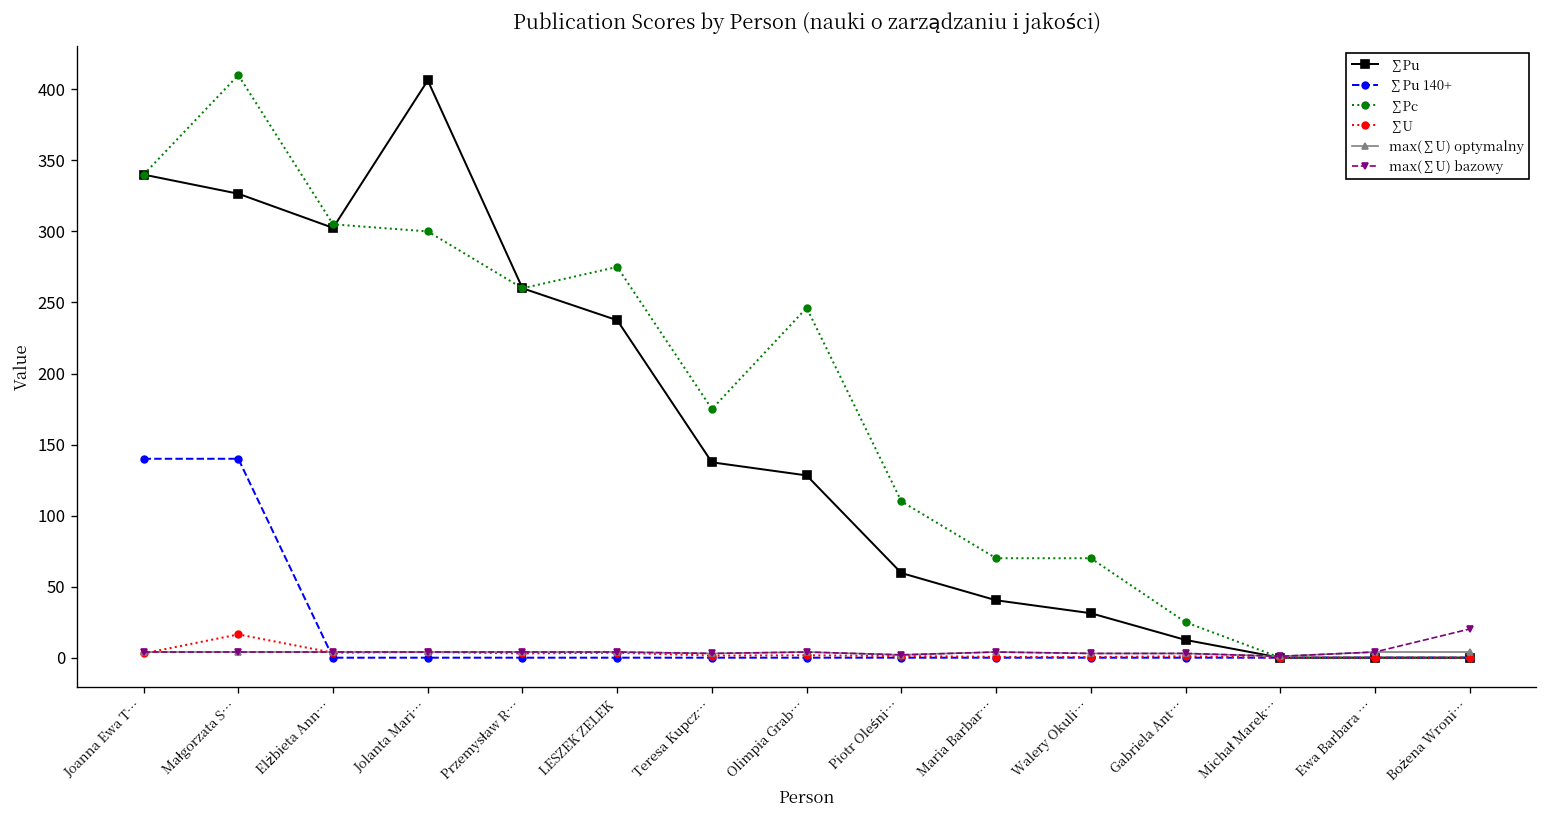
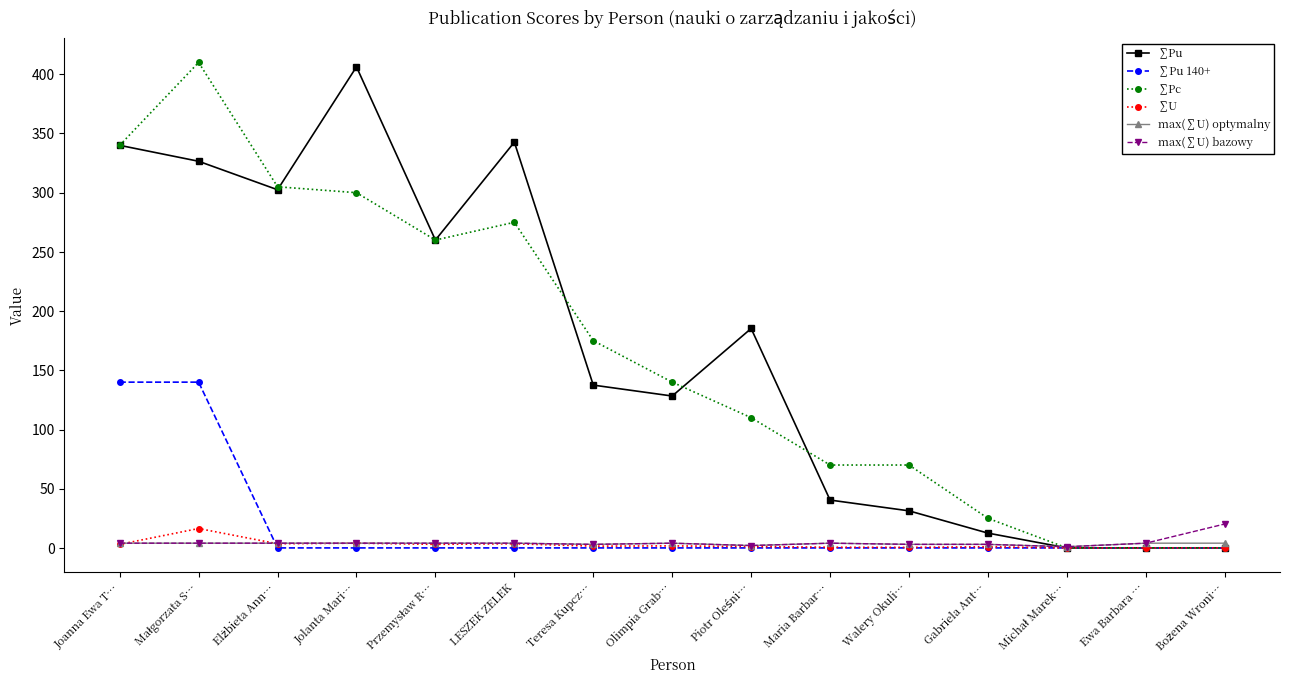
∑Pu, LESZEK ZELEK: 238 -> 343
∑Pc, Olimpia Grab…: 246 -> 140
∑Pu, Piotr Oleśni…: 60 -> 185
